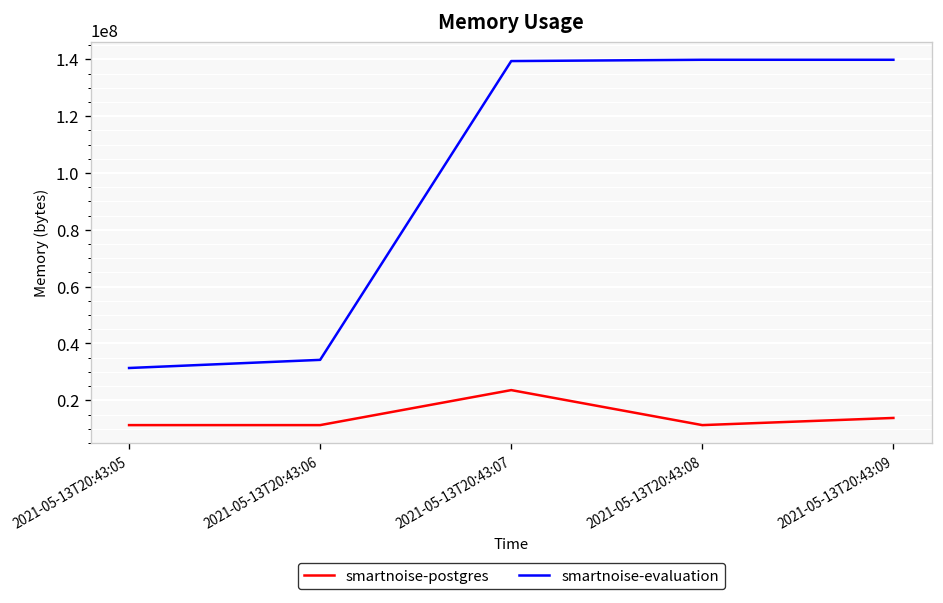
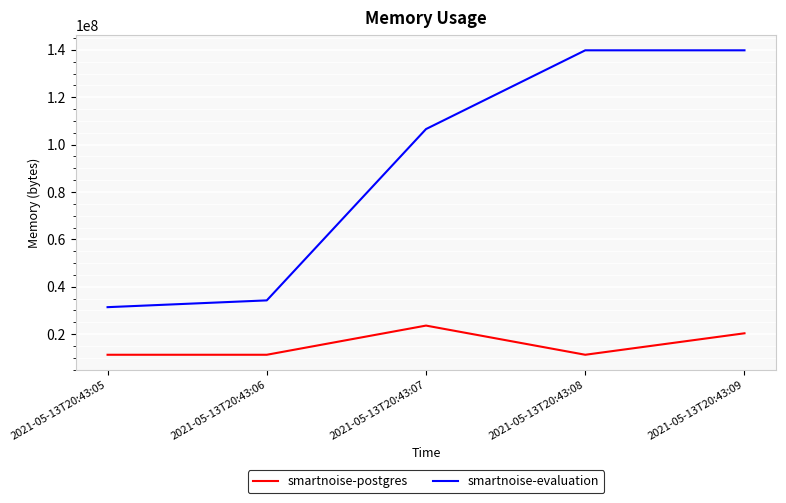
smartnoise-evaluation, 2021-05-13T20:43:07: 139000000 -> 107000000
smartnoise-postgres, 2021-05-13T20:43:09: 14000000 -> 20000000
